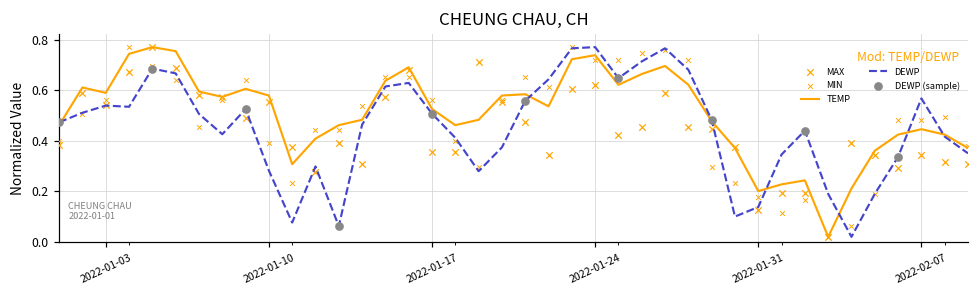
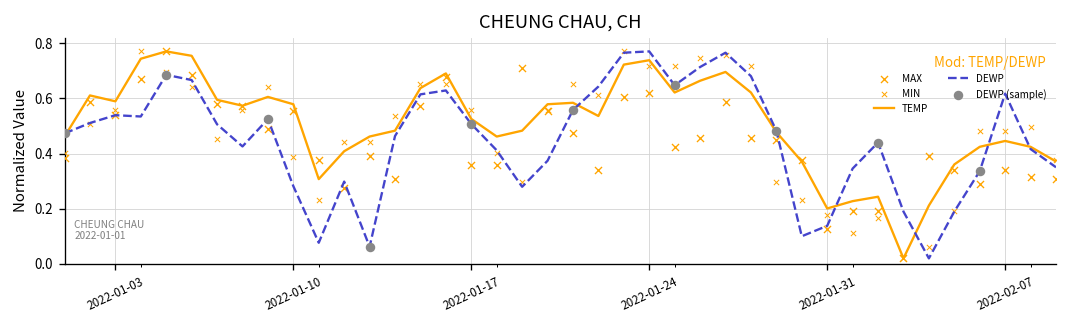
DEWP, 2022-02-07: 0.57 -> 0.62
